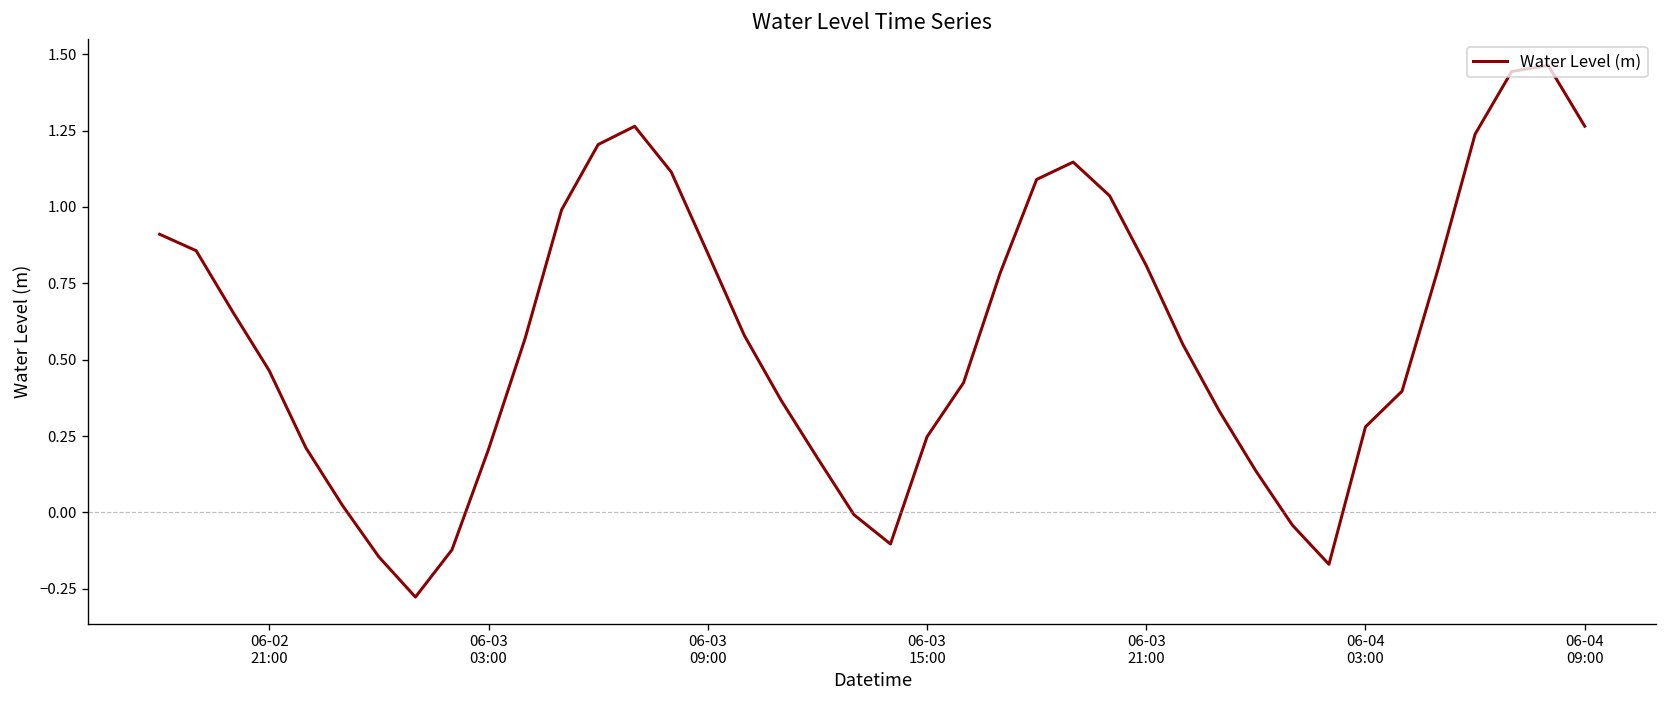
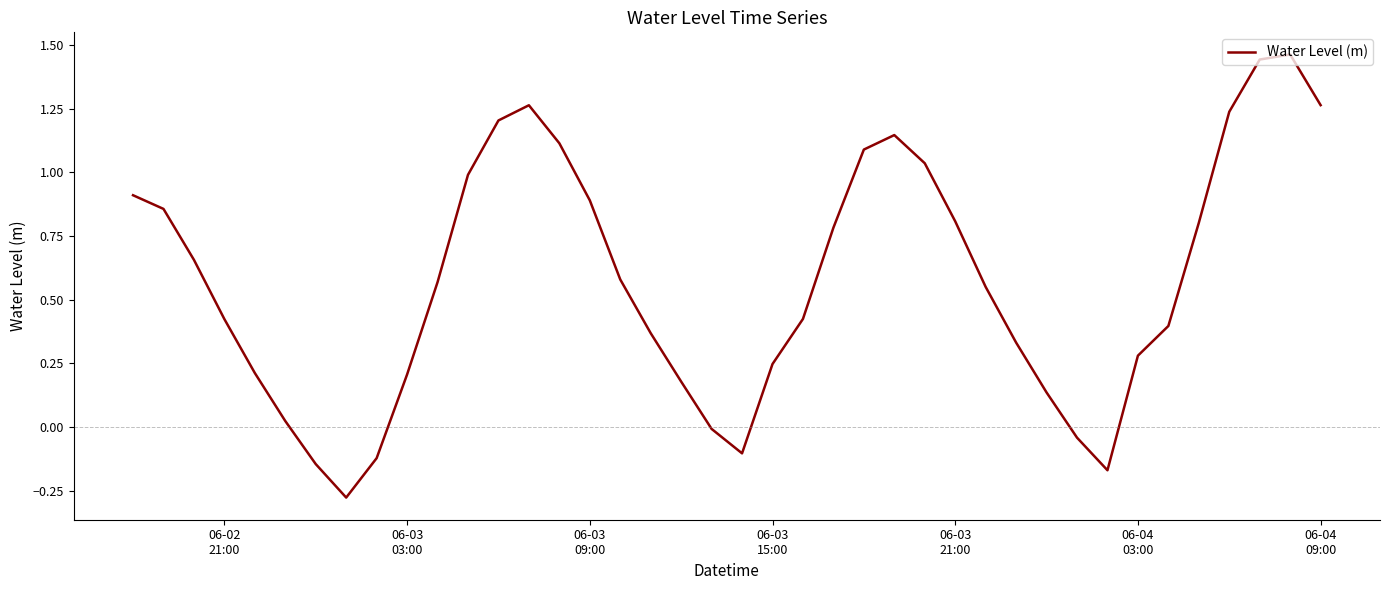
06-02 21:00: 0.46 -> 0.42
06-03 09:00: 0.85 -> 0.89
